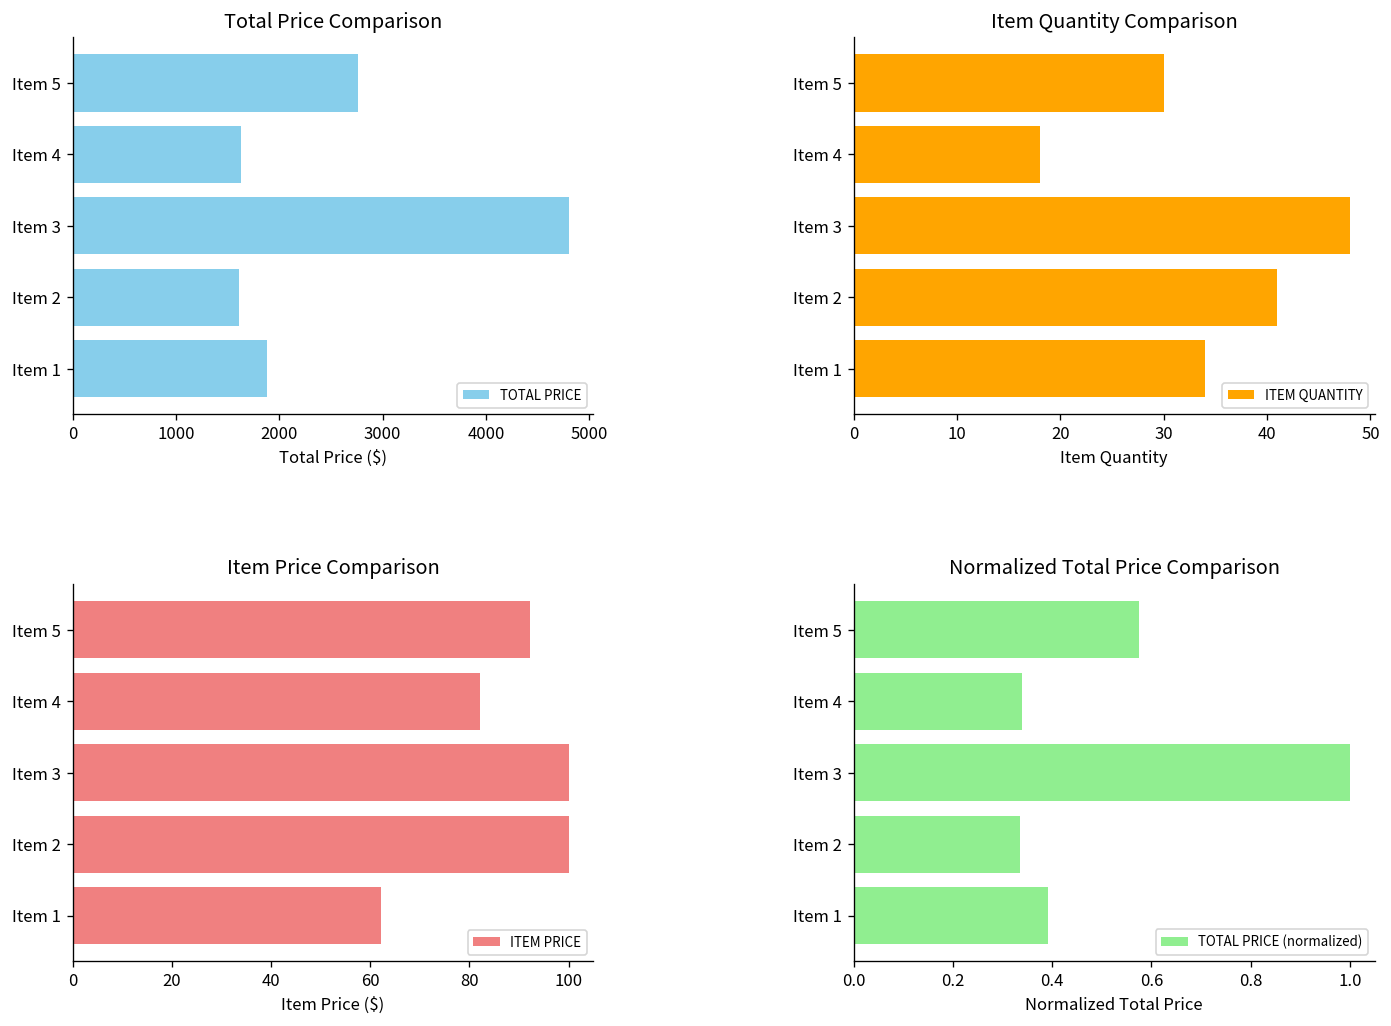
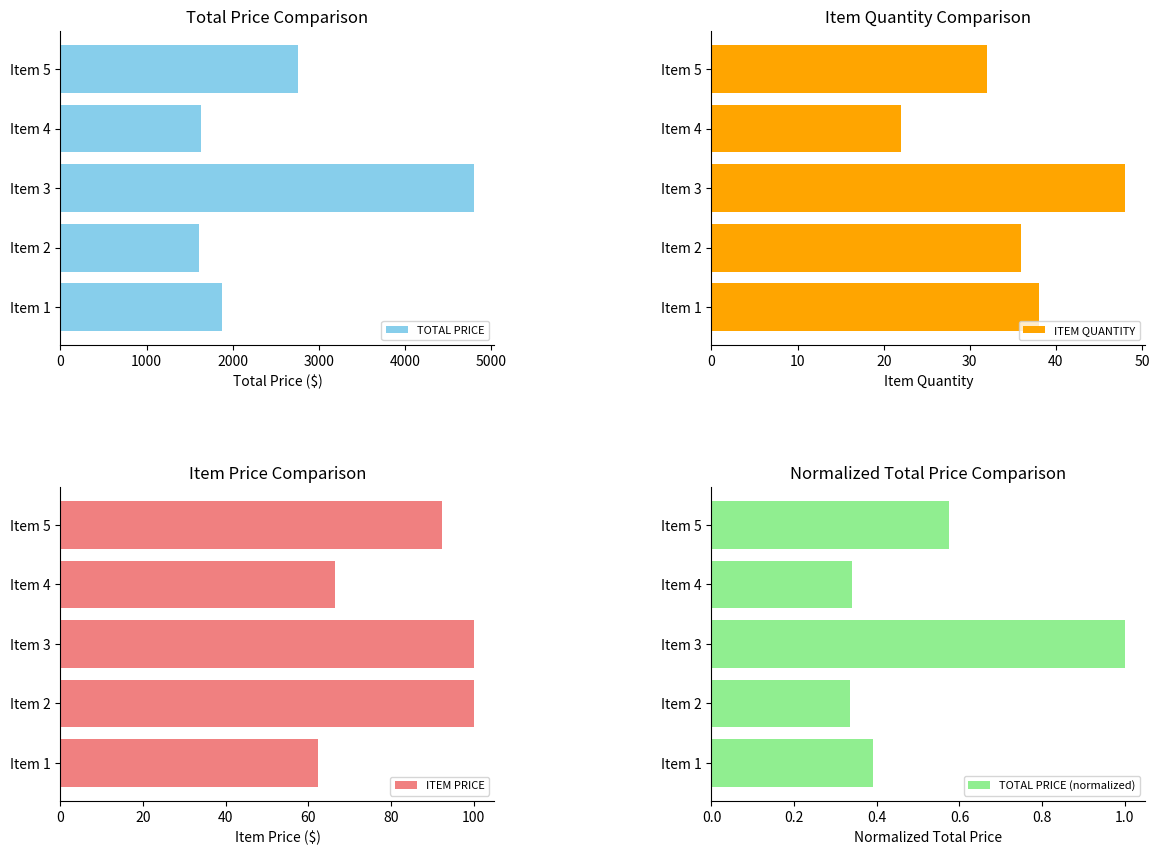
Item Quantity Comparison, Item 5: 30 -> 32
Item Quantity Comparison, Item 4: 18 -> 22
Item Quantity Comparison, Item 2: 41 -> 36
Item Quantity Comparison, Item 1: 34 -> 38
Item Price Comparison, Item 4: 82 -> 67
